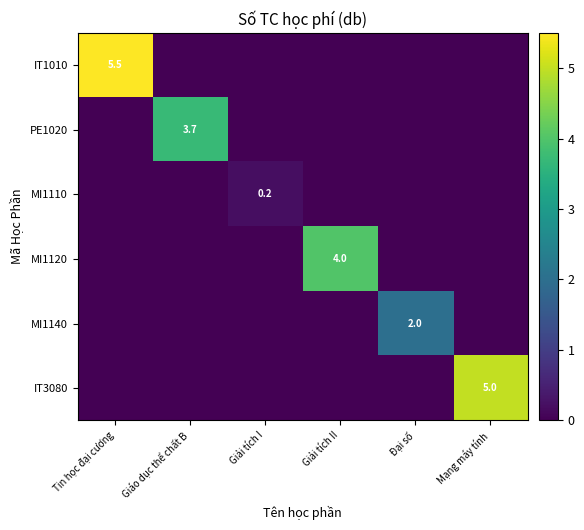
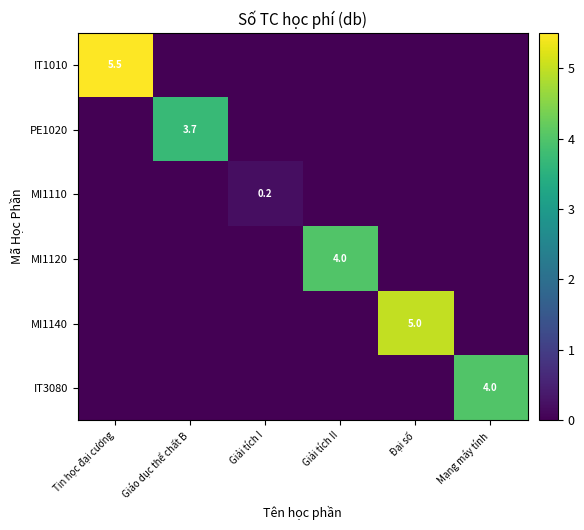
MI1140, Đại số: 2.0 -> 5.0
IT3080, Mạng máy tính: 5.0 -> 4.0
